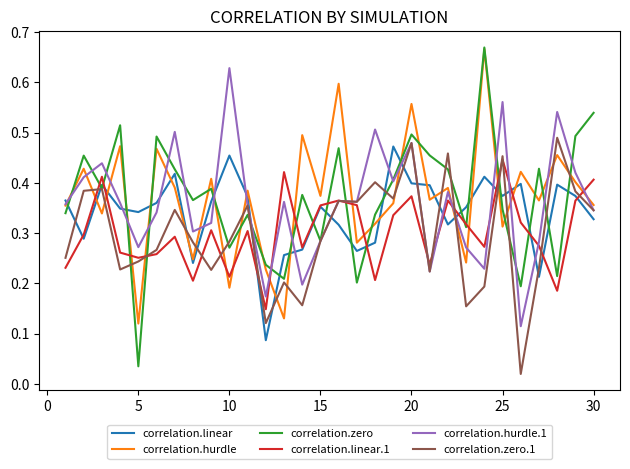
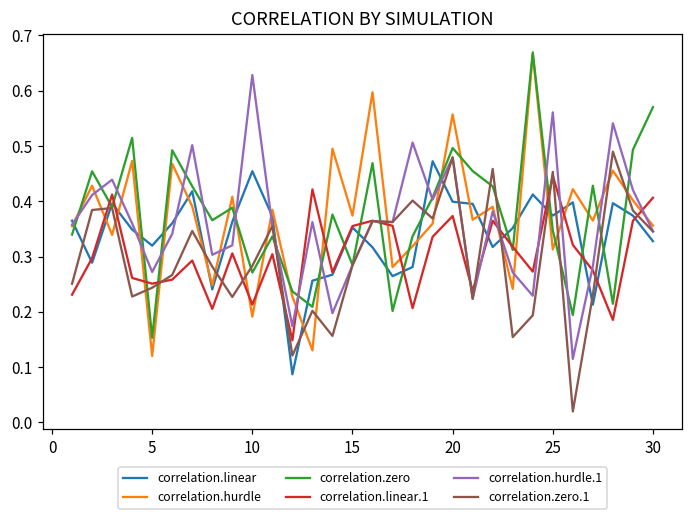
correlation.linear, 5: 0.34 -> 0.32
correlation.zero, 5: 0.04 -> 0.15
correlation.zero, 30: 0.54 -> 0.57
